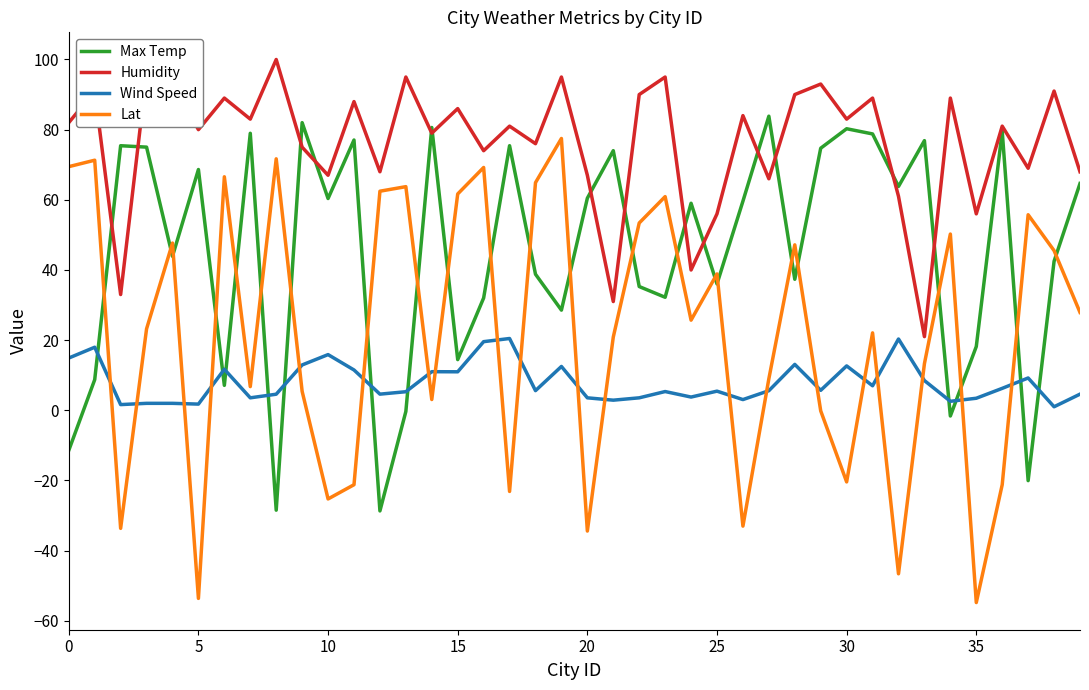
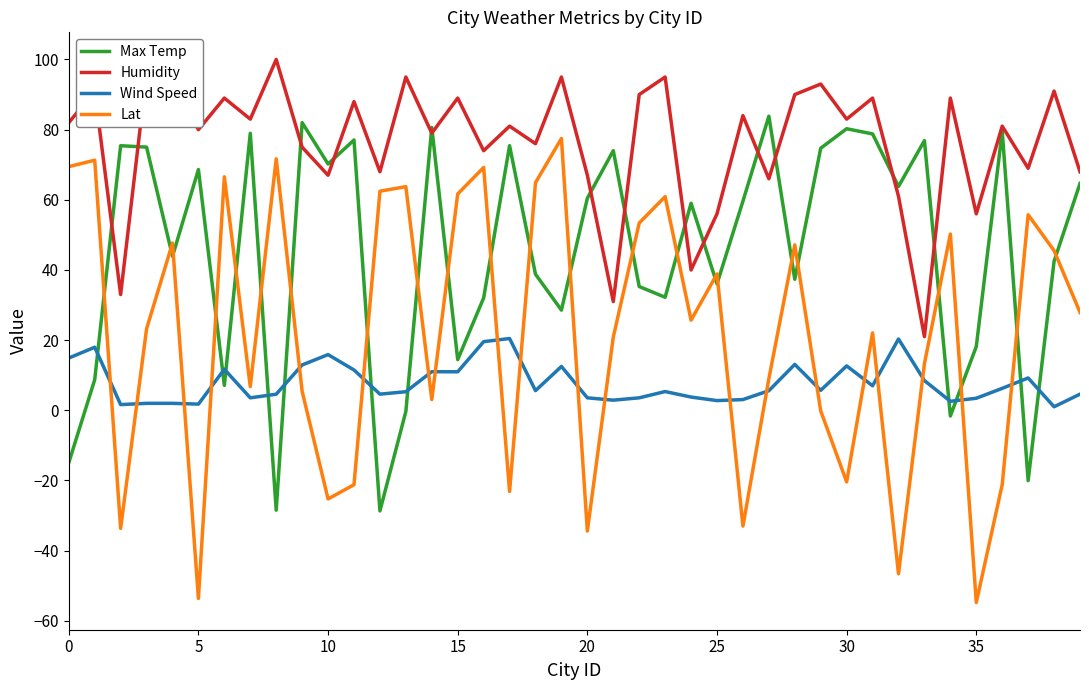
Max Temp, 0: -11 -> -15
Max Temp, 10: 60 -> 70
Humidity, 15: 86 -> 89
Wind Speed, 25: 5 -> 3
